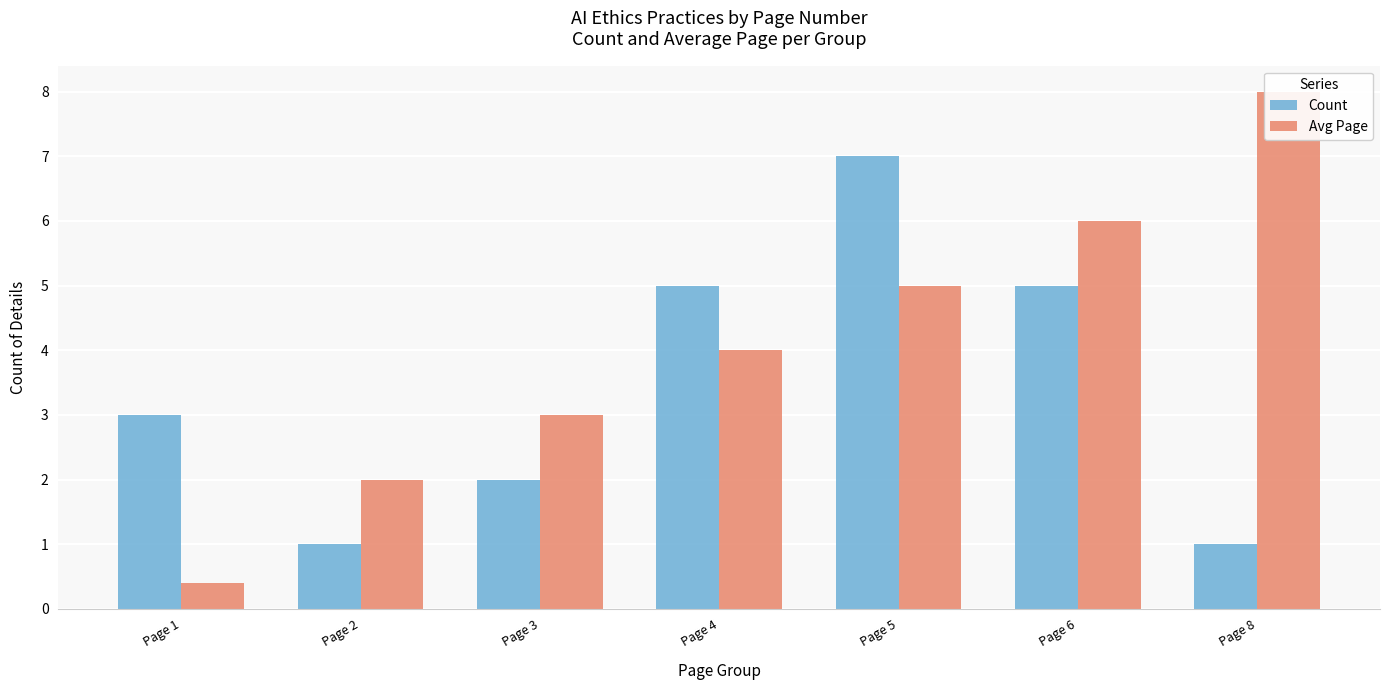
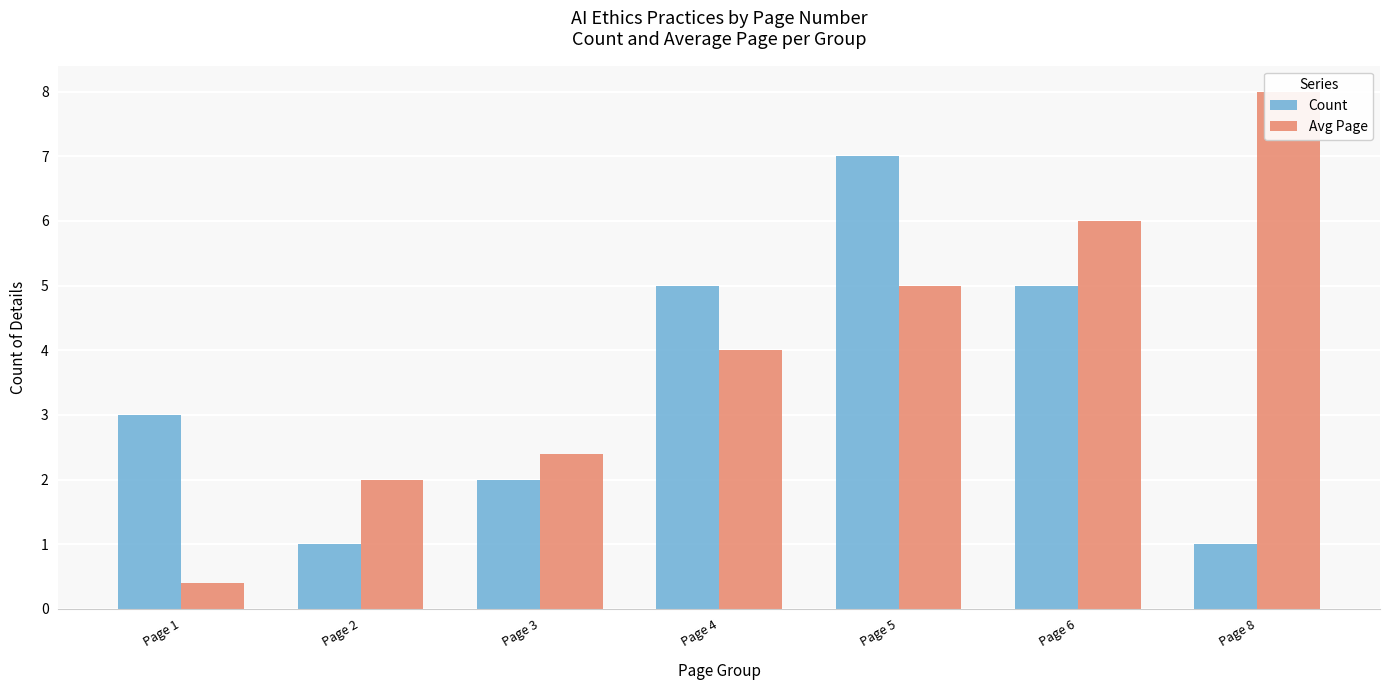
Avg Page, Page 3: 3.0 -> 2.4
